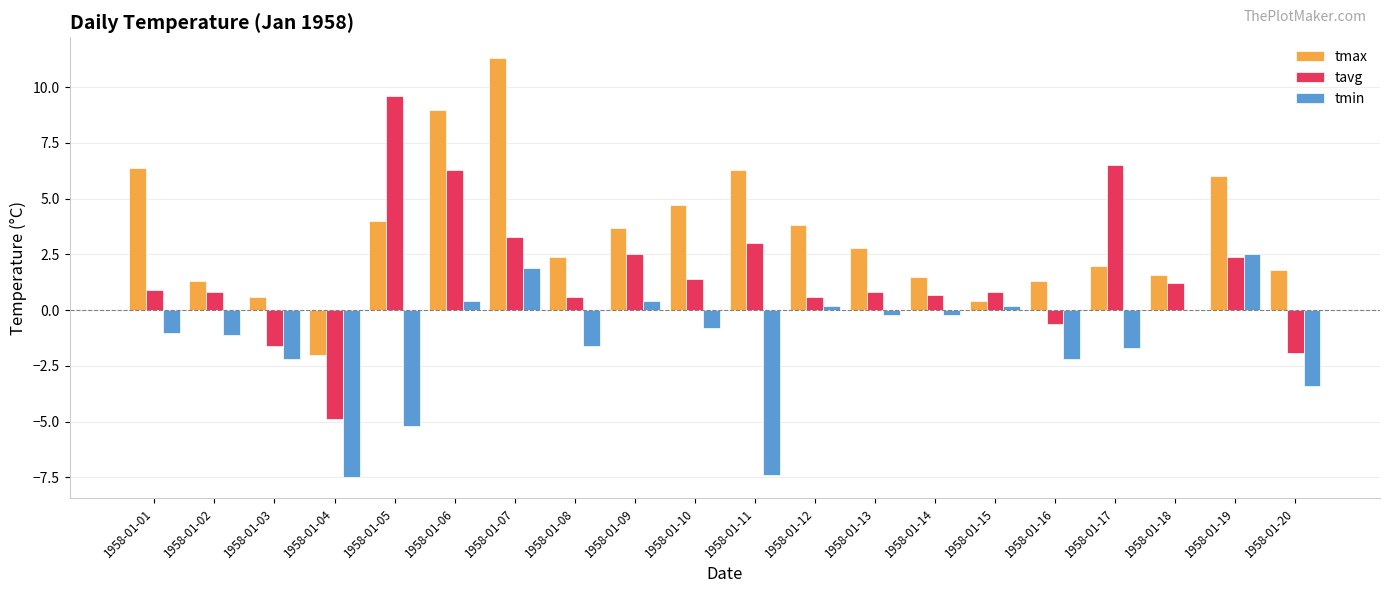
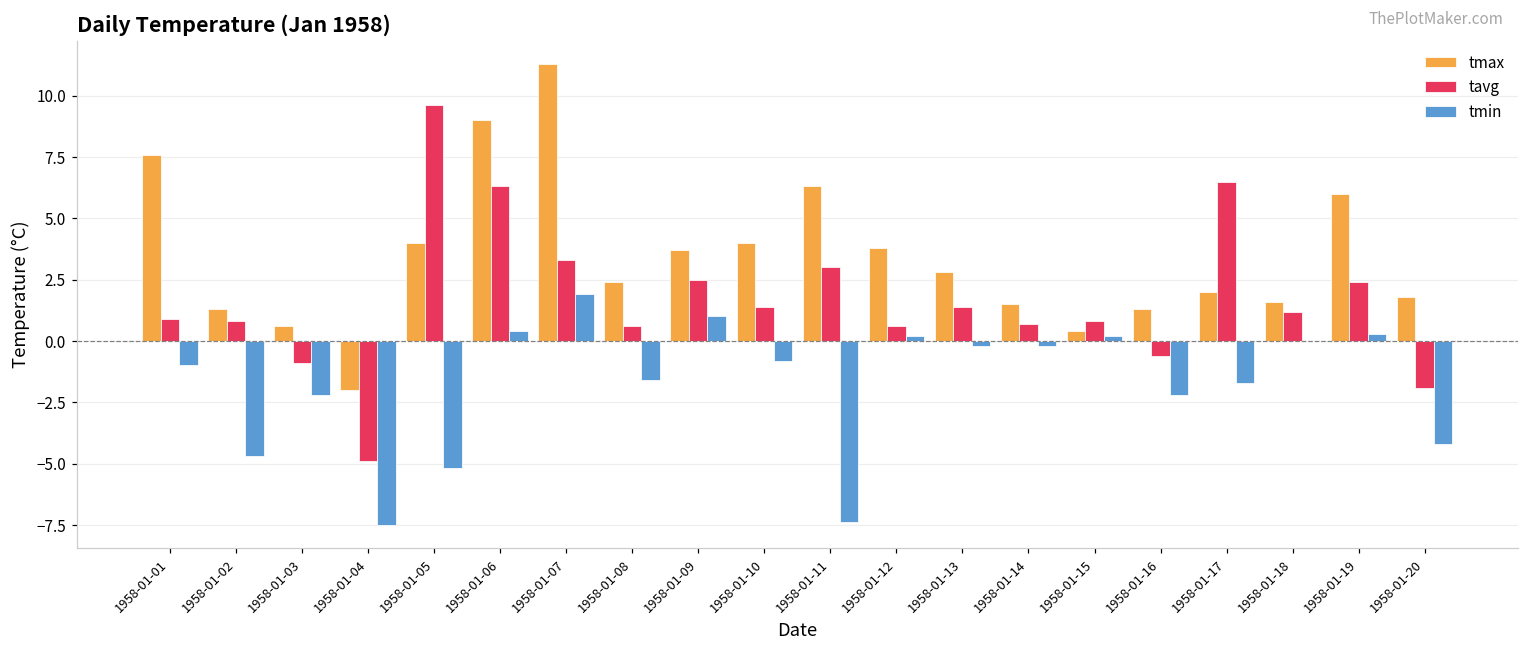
tmax, 1958-01-01: 6.4 -> 7.6
tmin, 1958-01-02: -1.1 -> -4.7
tavg, 1958-01-03: -1.6 -> -0.9
tmin, 1958-01-09: 0.4 -> 1.0
tmax, 1958-01-10: 4.7 -> 4.0
tavg, 1958-01-13: 0.8 -> 1.4
tmin, 1958-01-19: 2.5 -> 0.3
tmin, 1958-01-20: -3.4 -> -4.2
